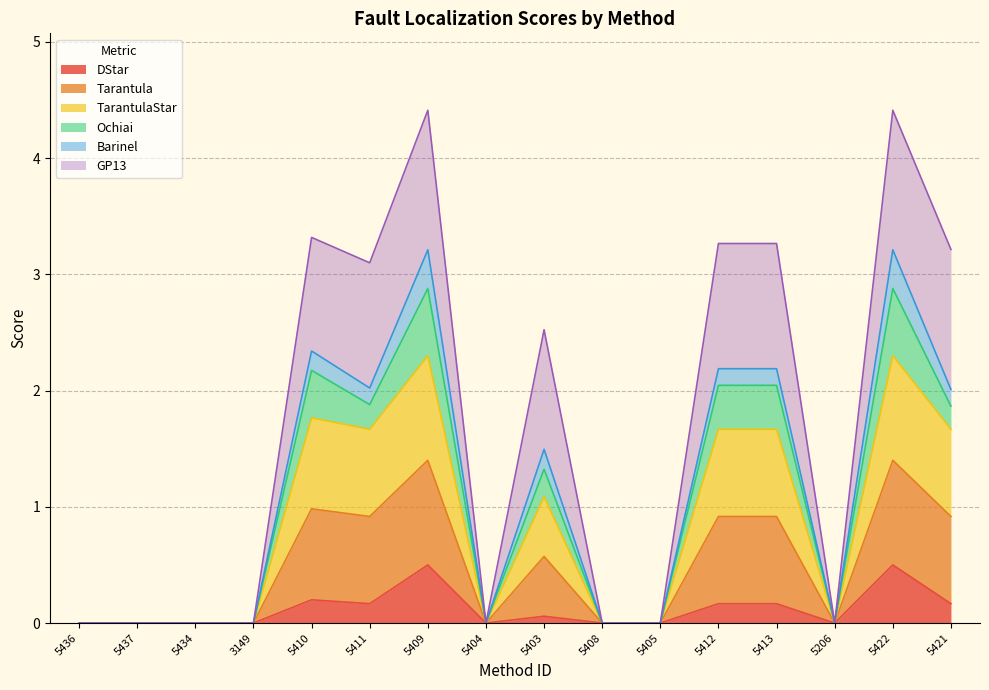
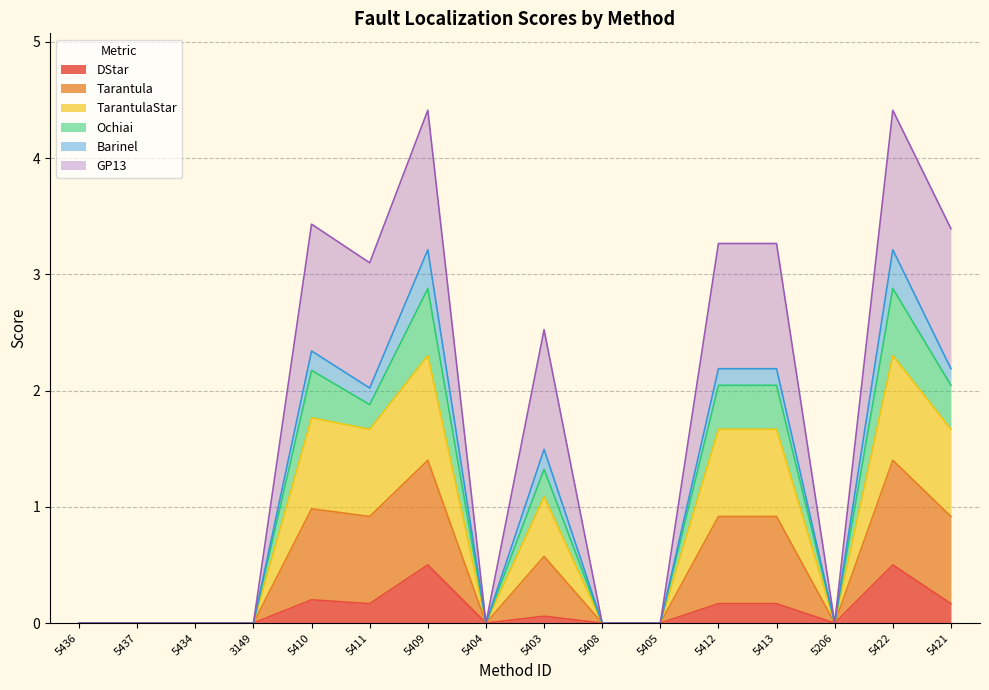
GP13, 5410: 0.98 -> 1.09
Ochiai, 5421: 0.20 -> 0.38
